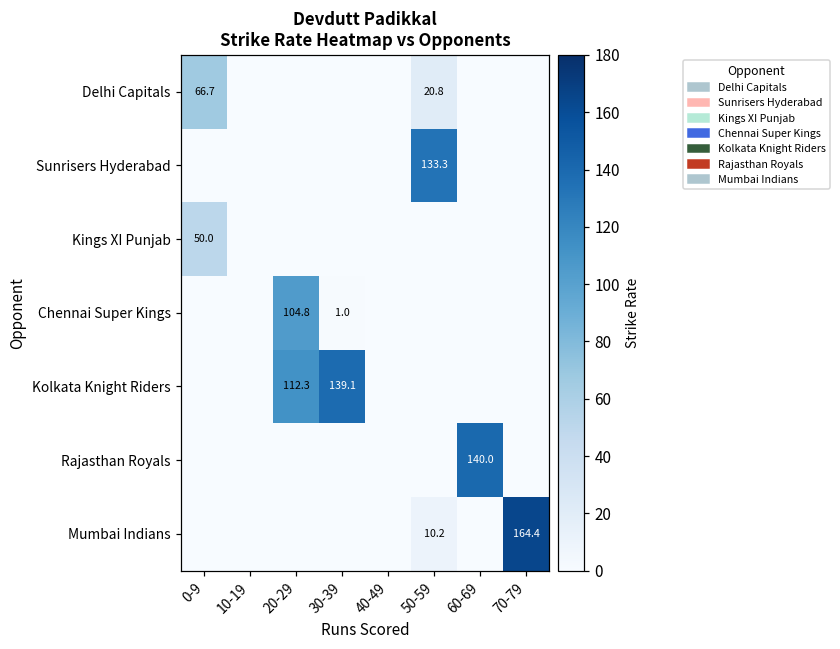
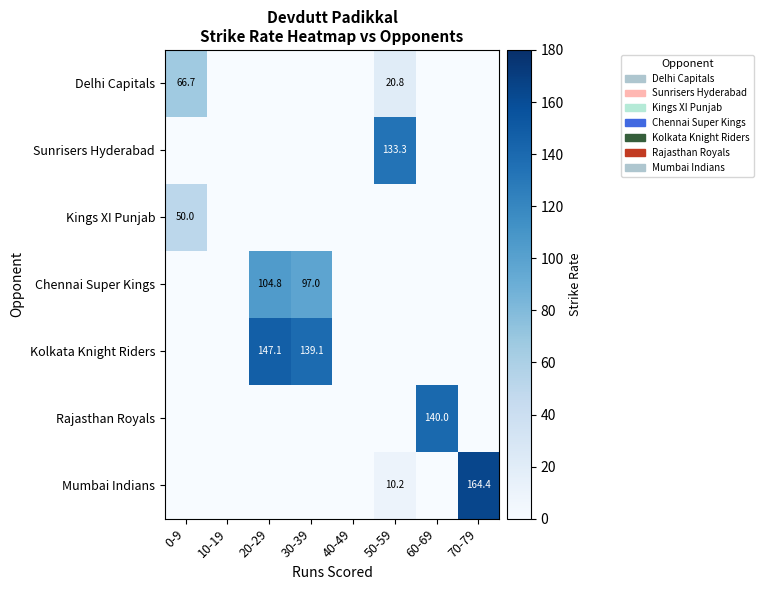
Chennai Super Kings, 30-39: 1.0 -> 97.0
Kolkata Knight Riders, 20-29: 112.3 -> 147.1
